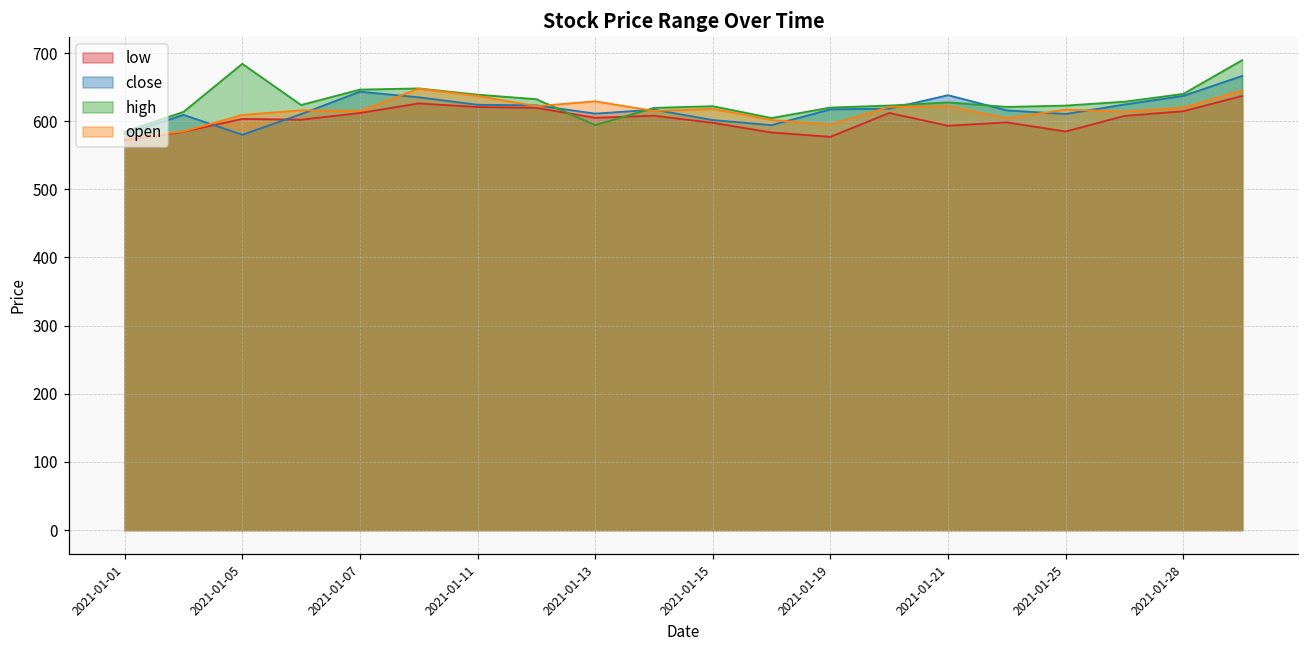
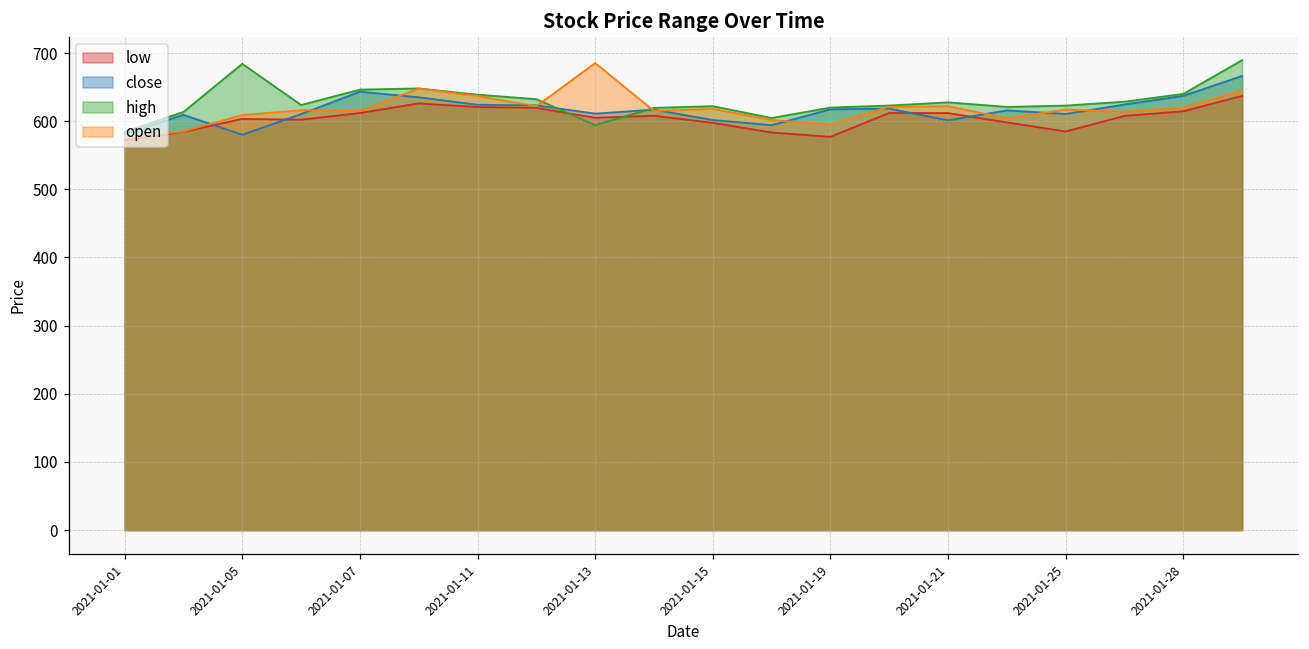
open, 2021-01-13: 630 -> 690
low, 2021-01-21: 590 -> 610
close, 2021-01-21: 640 -> 600
